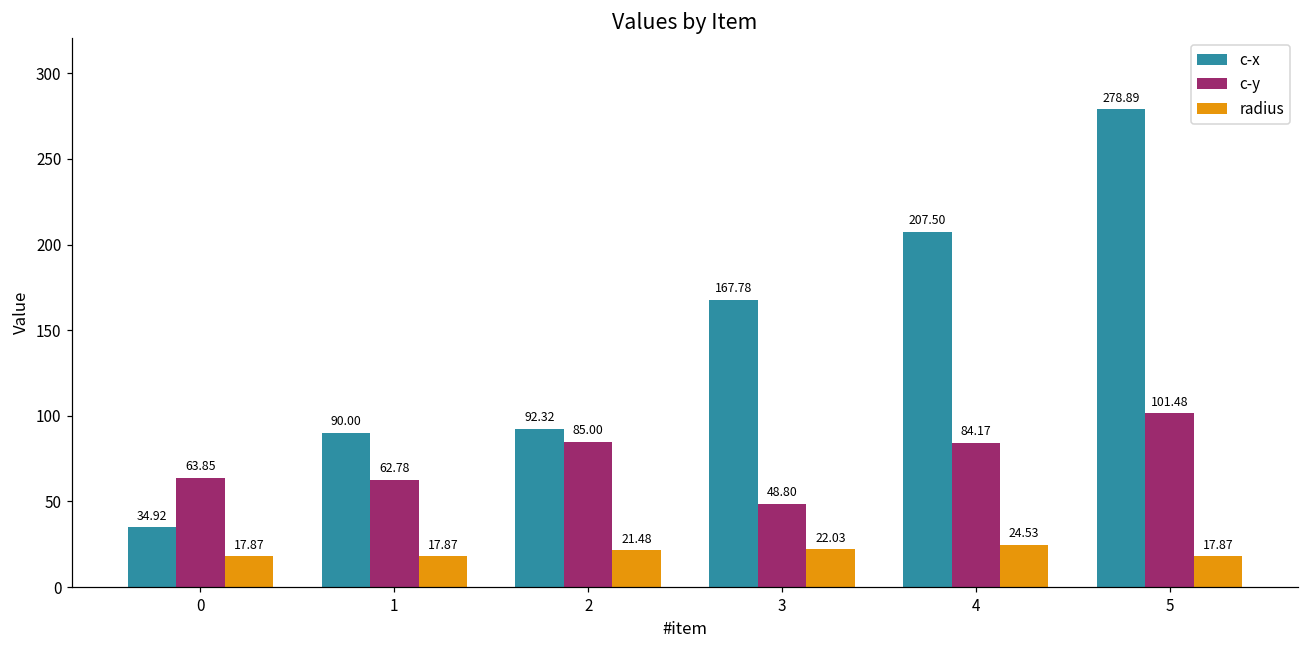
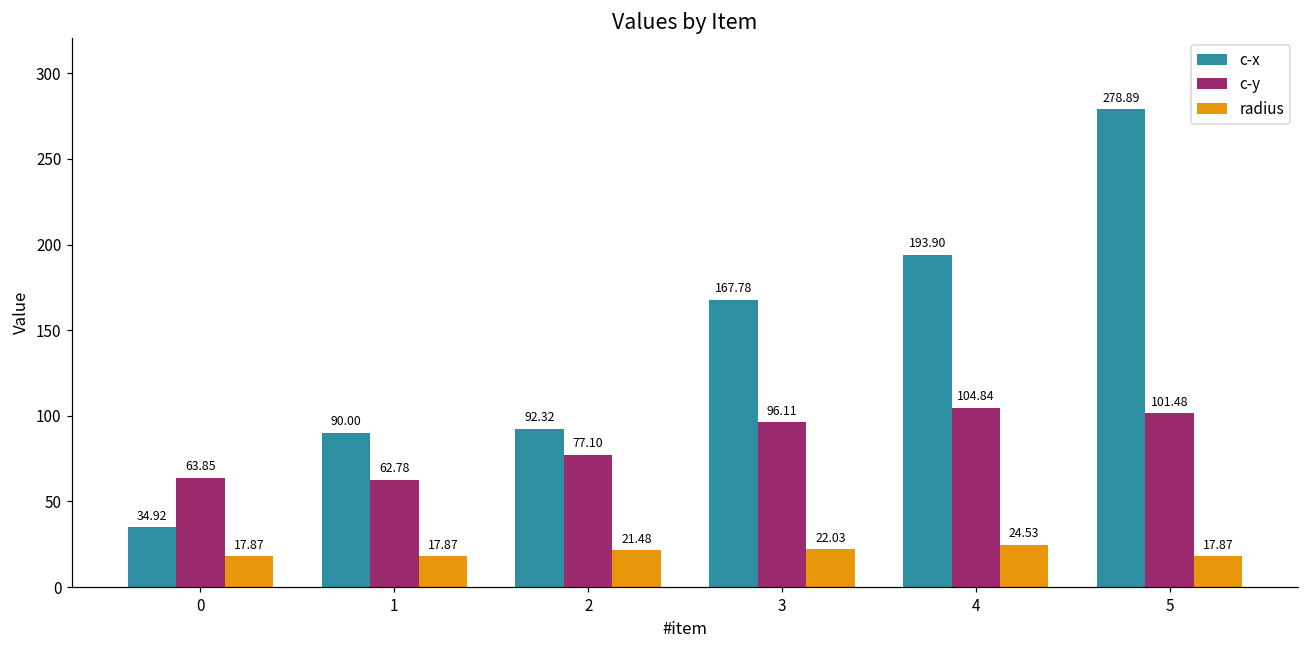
c-y, 2: 85.00 -> 77.10
c-y, 3: 48.80 -> 96.11
c-x, 4: 207.50 -> 193.90
c-y, 4: 84.17 -> 104.84
